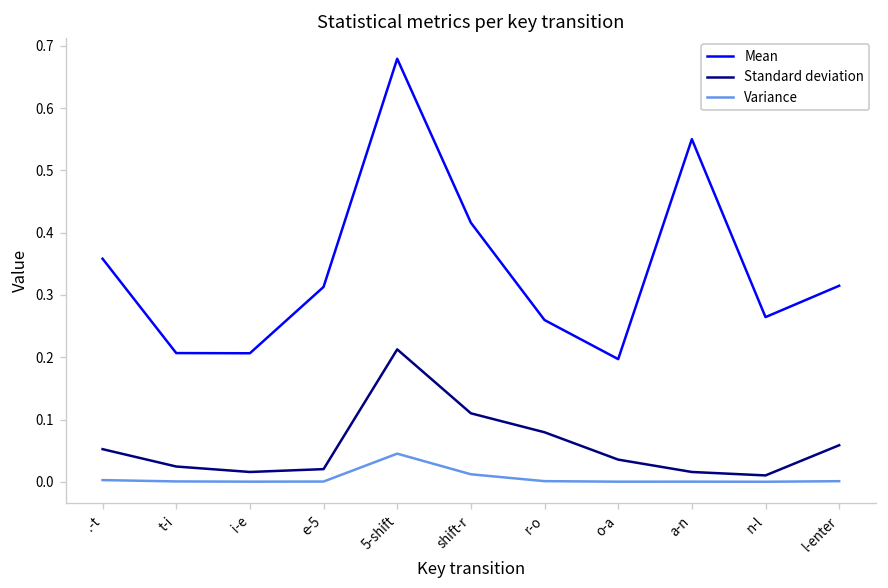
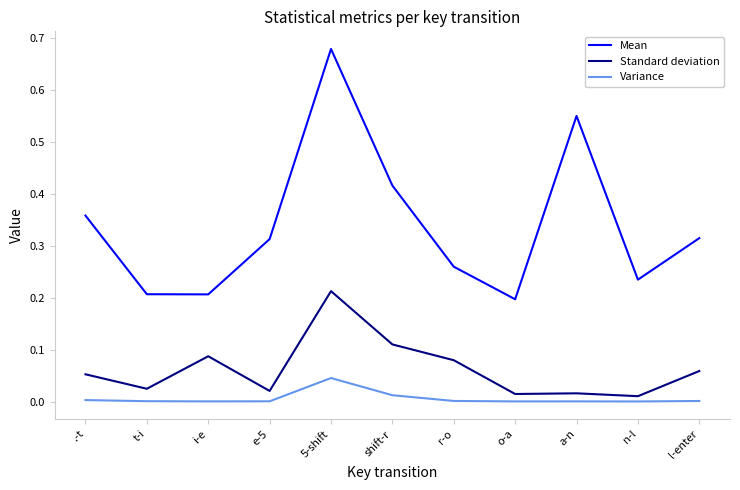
Standard deviation, i-e: 0.02 -> 0.09
Standard deviation, o-a: 0.04 -> 0.01
Mean, n-l: 0.26 -> 0.23
